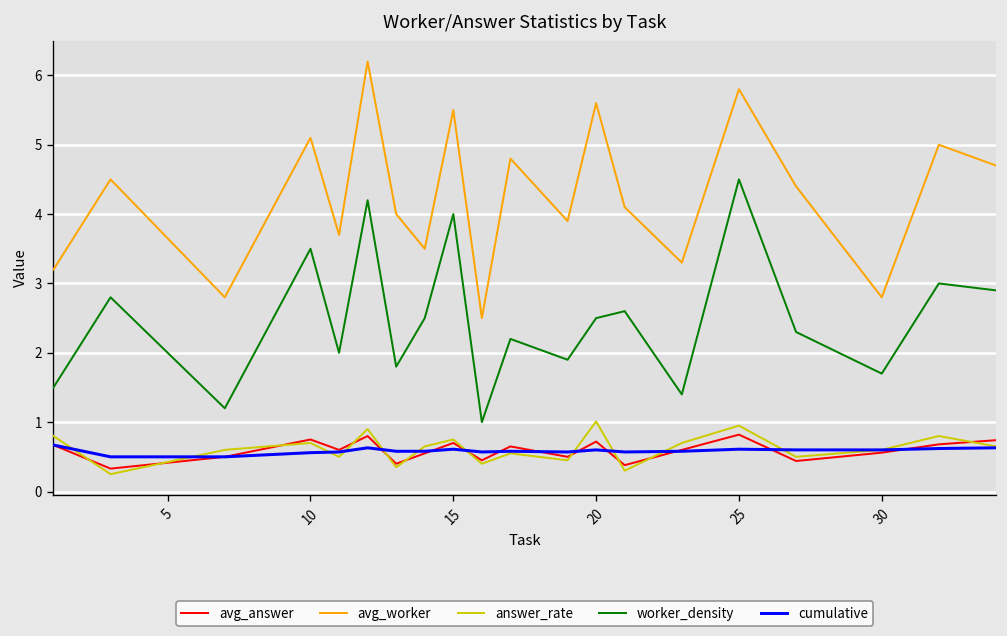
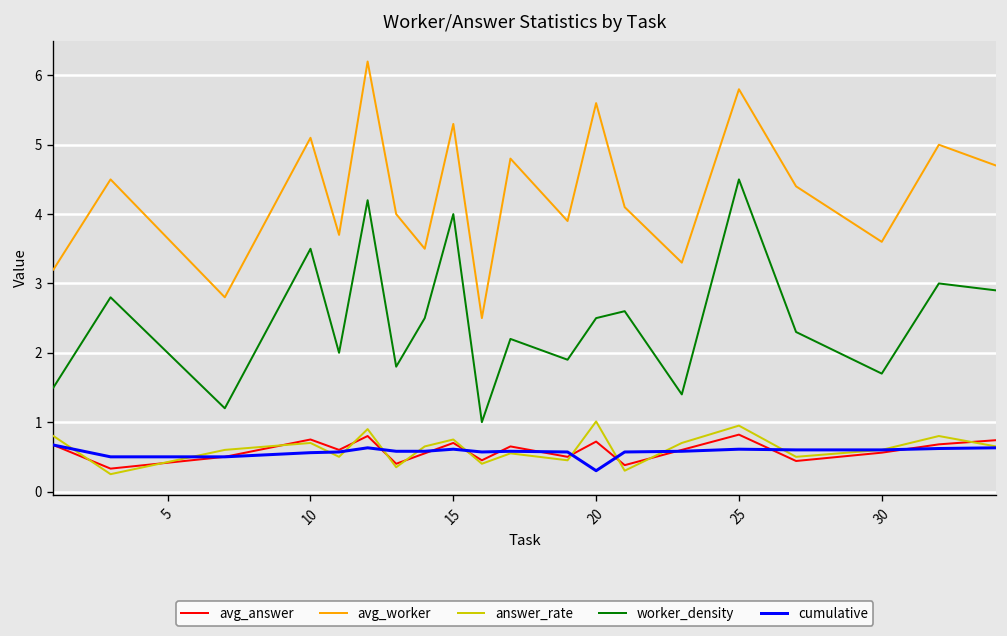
avg_worker, 15: 5.5 -> 5.3
cumulative, 20: 0.6 -> 0.3
avg_worker, 30: 2.8 -> 3.6
